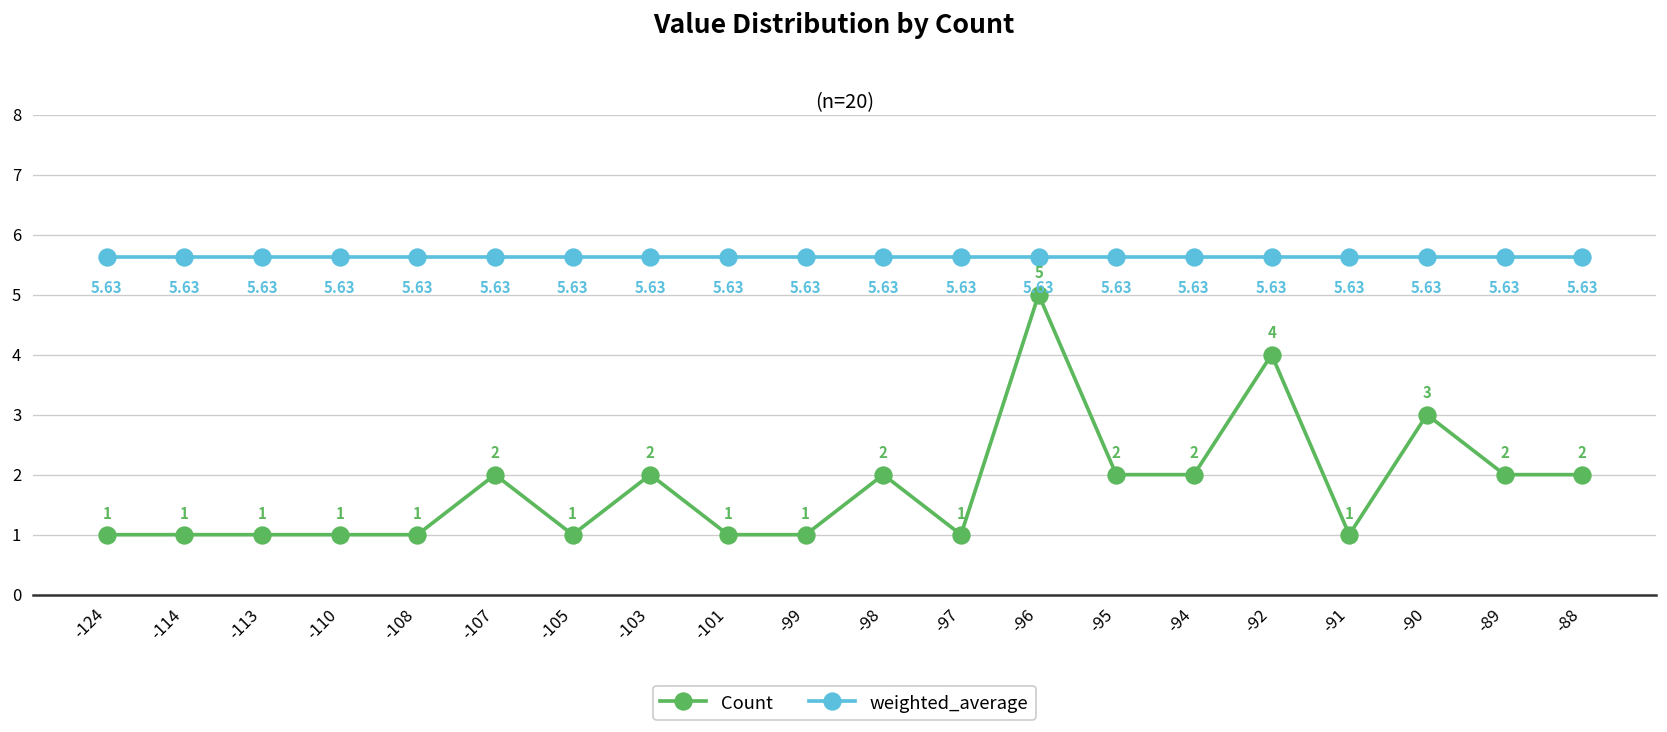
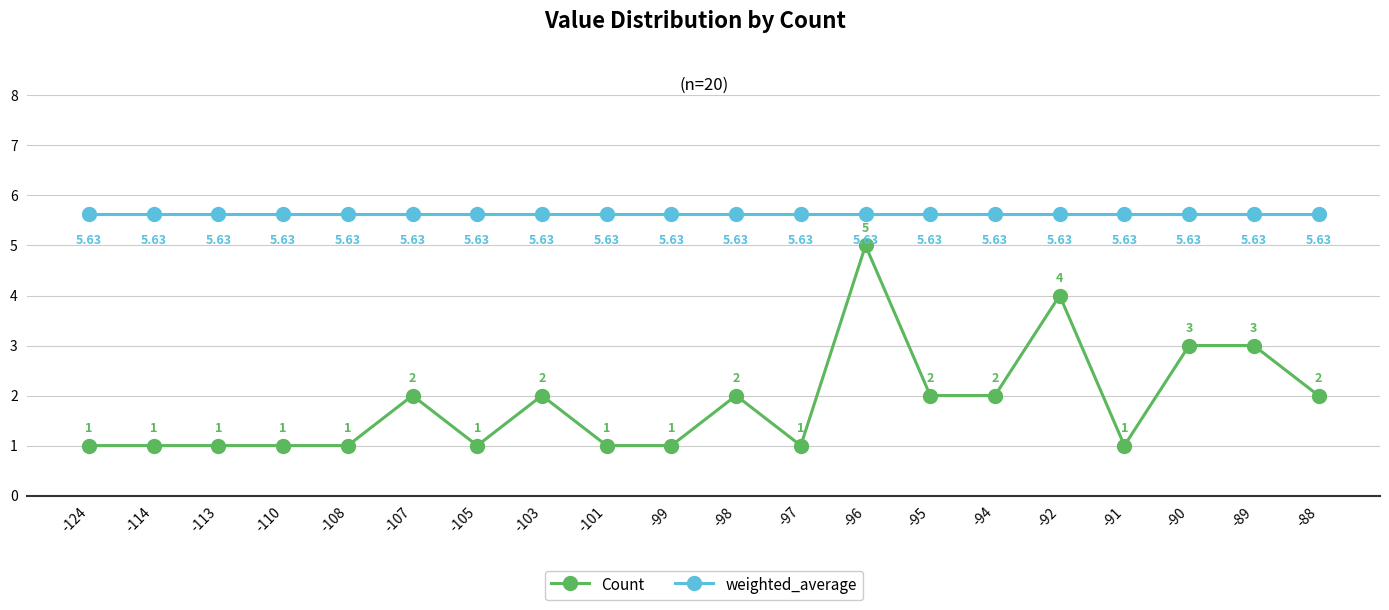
Count, -89: 2 -> 3
